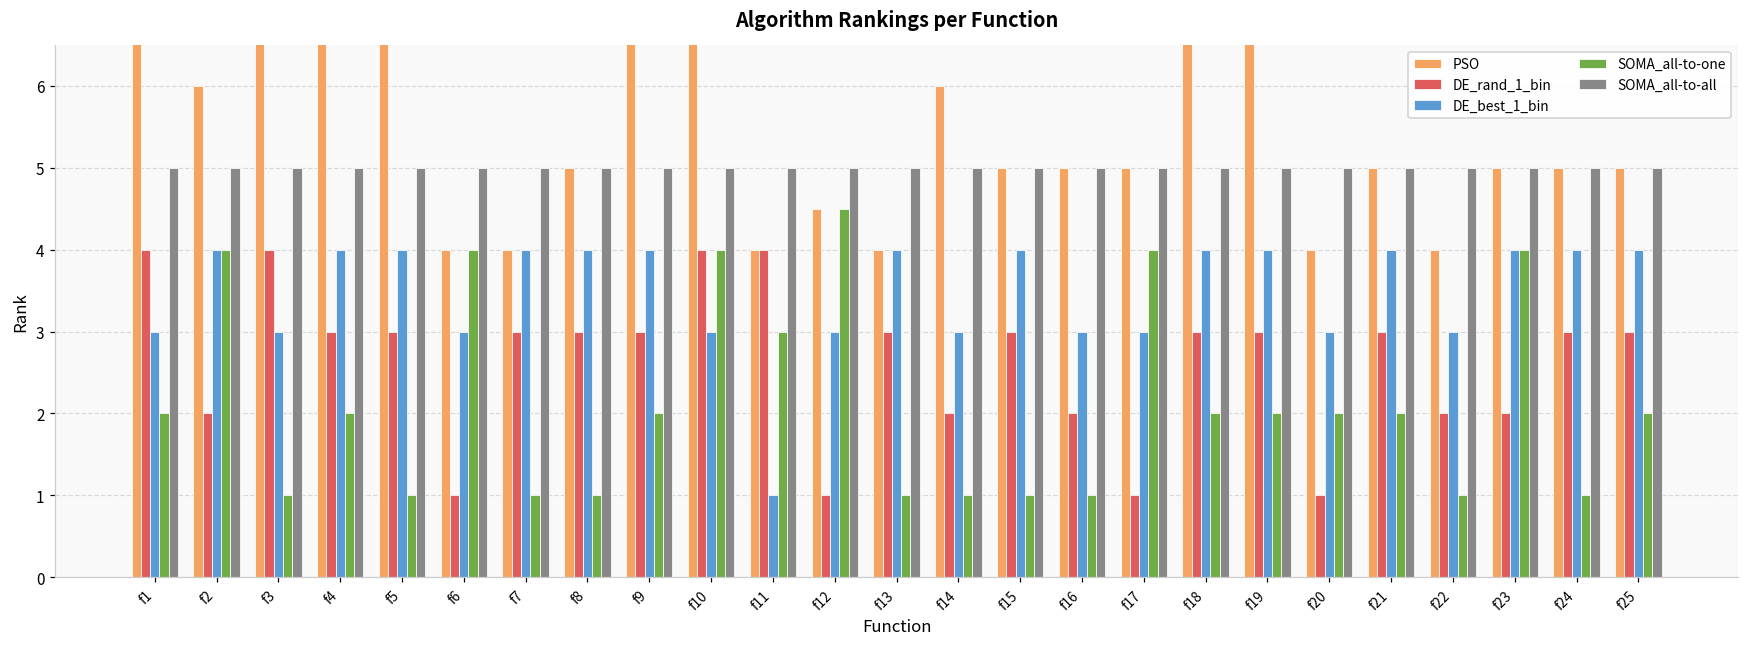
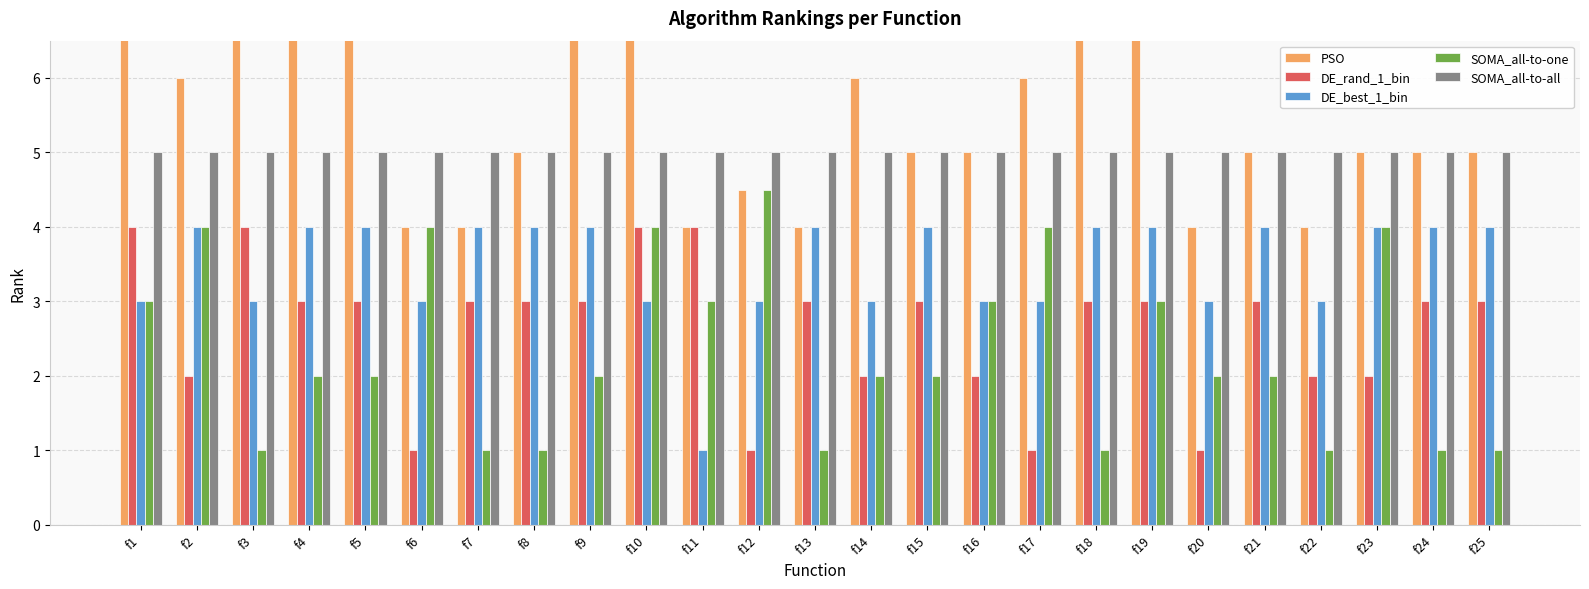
SOMA_all-to-one, f1: 2 -> 3
SOMA_all-to-one, f5: 1 -> 2
SOMA_all-to-one, f14: 1 -> 2
SOMA_all-to-one, f15: 1 -> 2
SOMA_all-to-one, f16: 1 -> 3
PSO, f17: 5 -> 6
SOMA_all-to-one, f18: 2 -> 1
SOMA_all-to-one, f19: 2 -> 3
SOMA_all-to-one, f25: 2 -> 1
